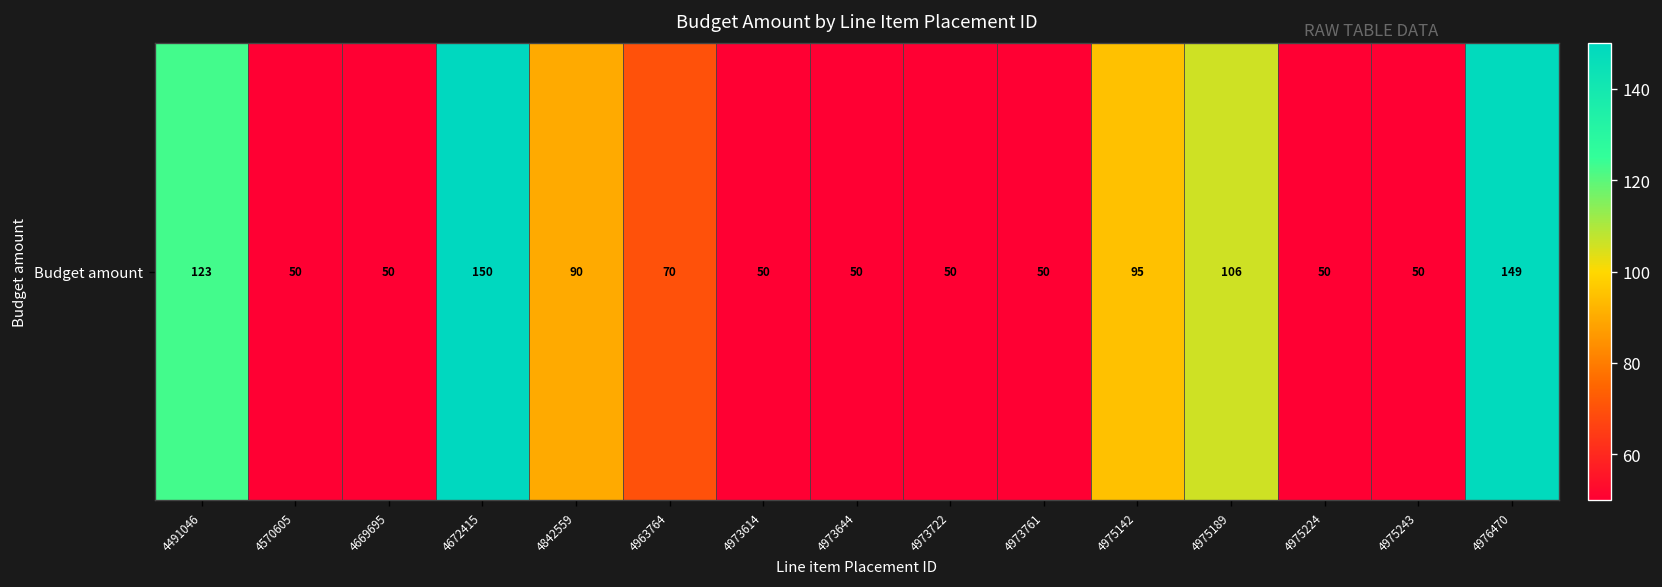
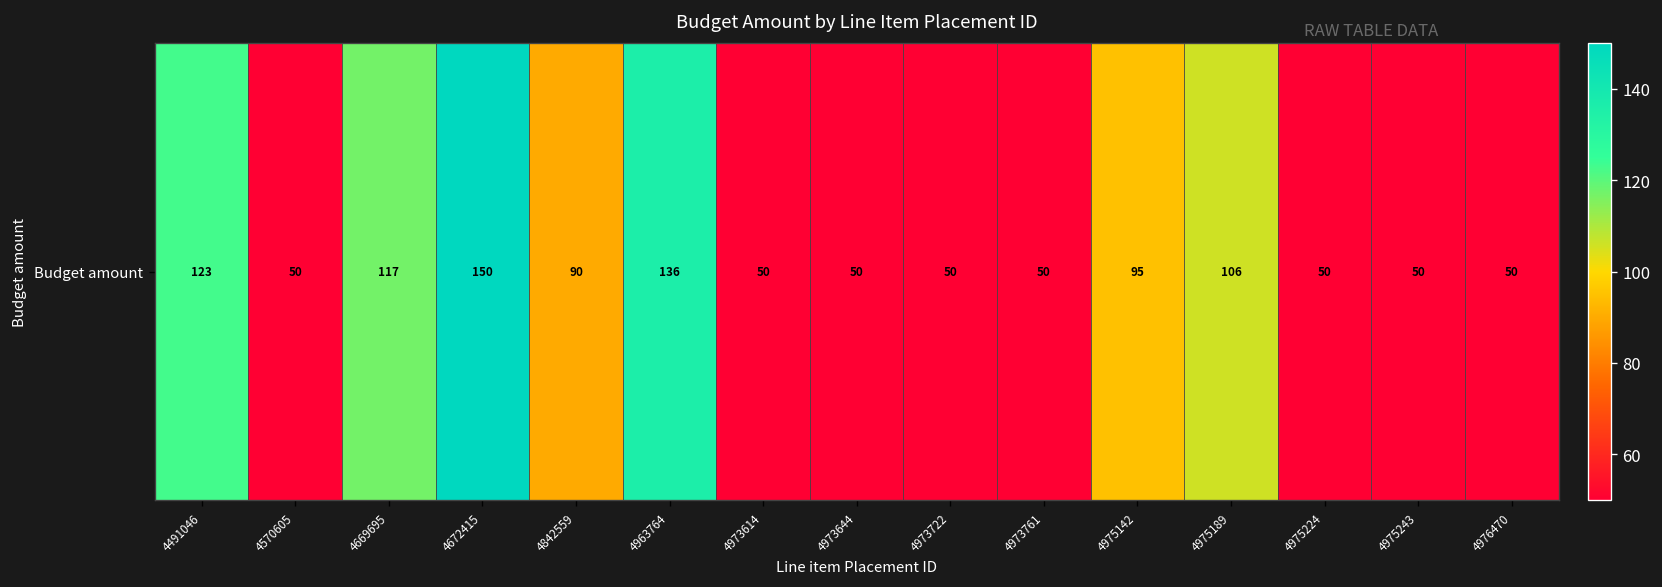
Budget amount, 4669695: 50 -> 117
Budget amount, 4963764: 70 -> 136
Budget amount, 4976470: 149 -> 50
